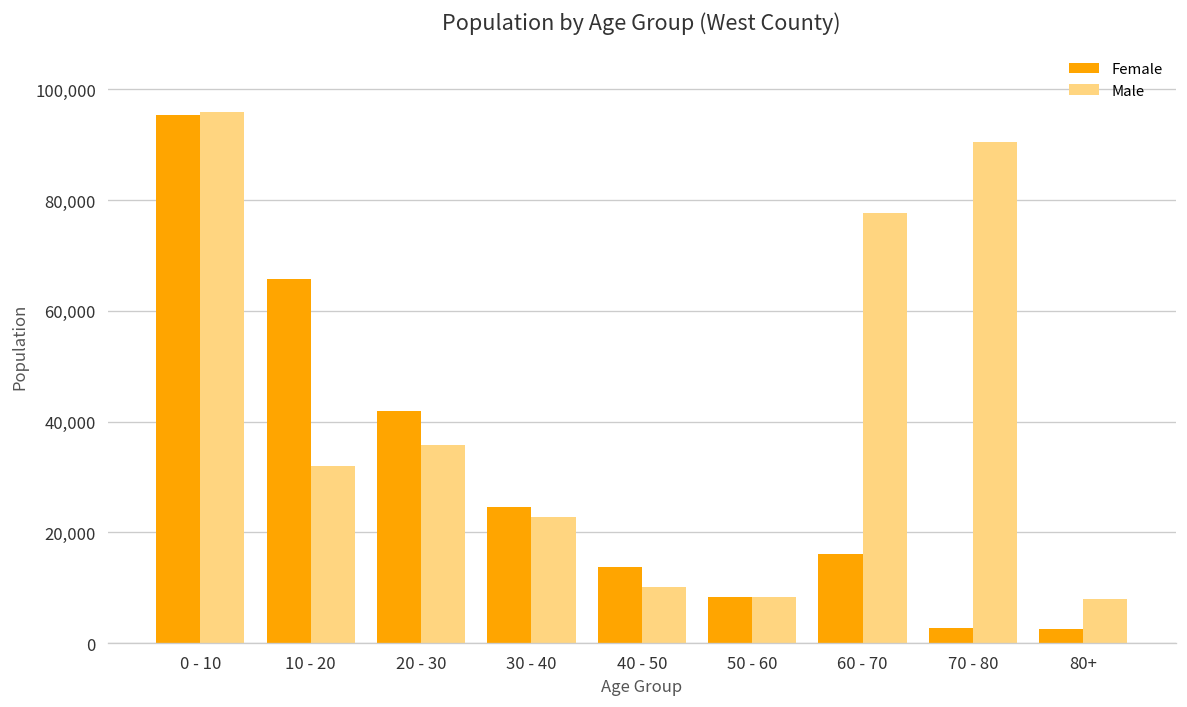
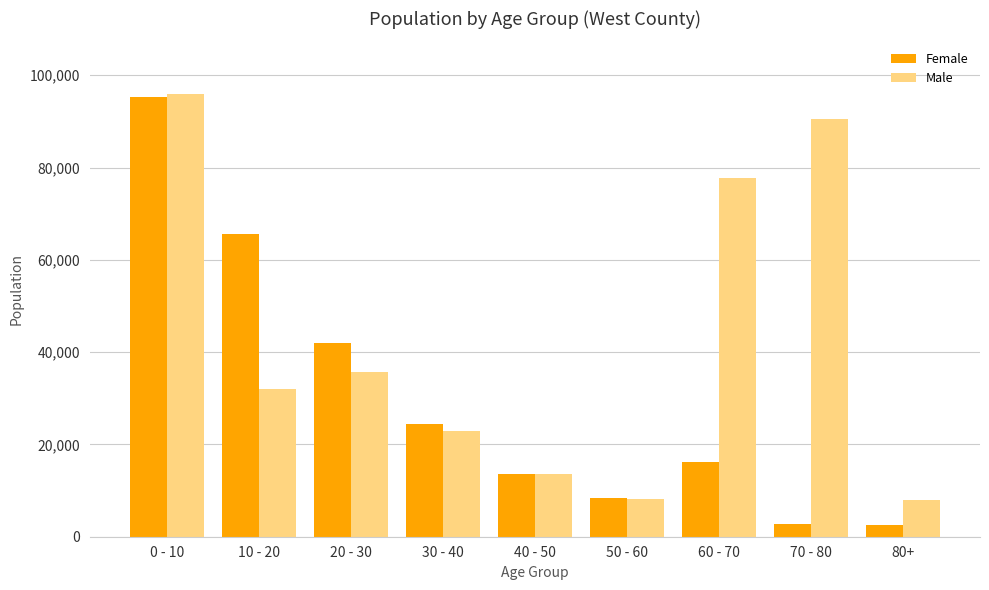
Male, 40 - 50: 10,000 -> 14,000
